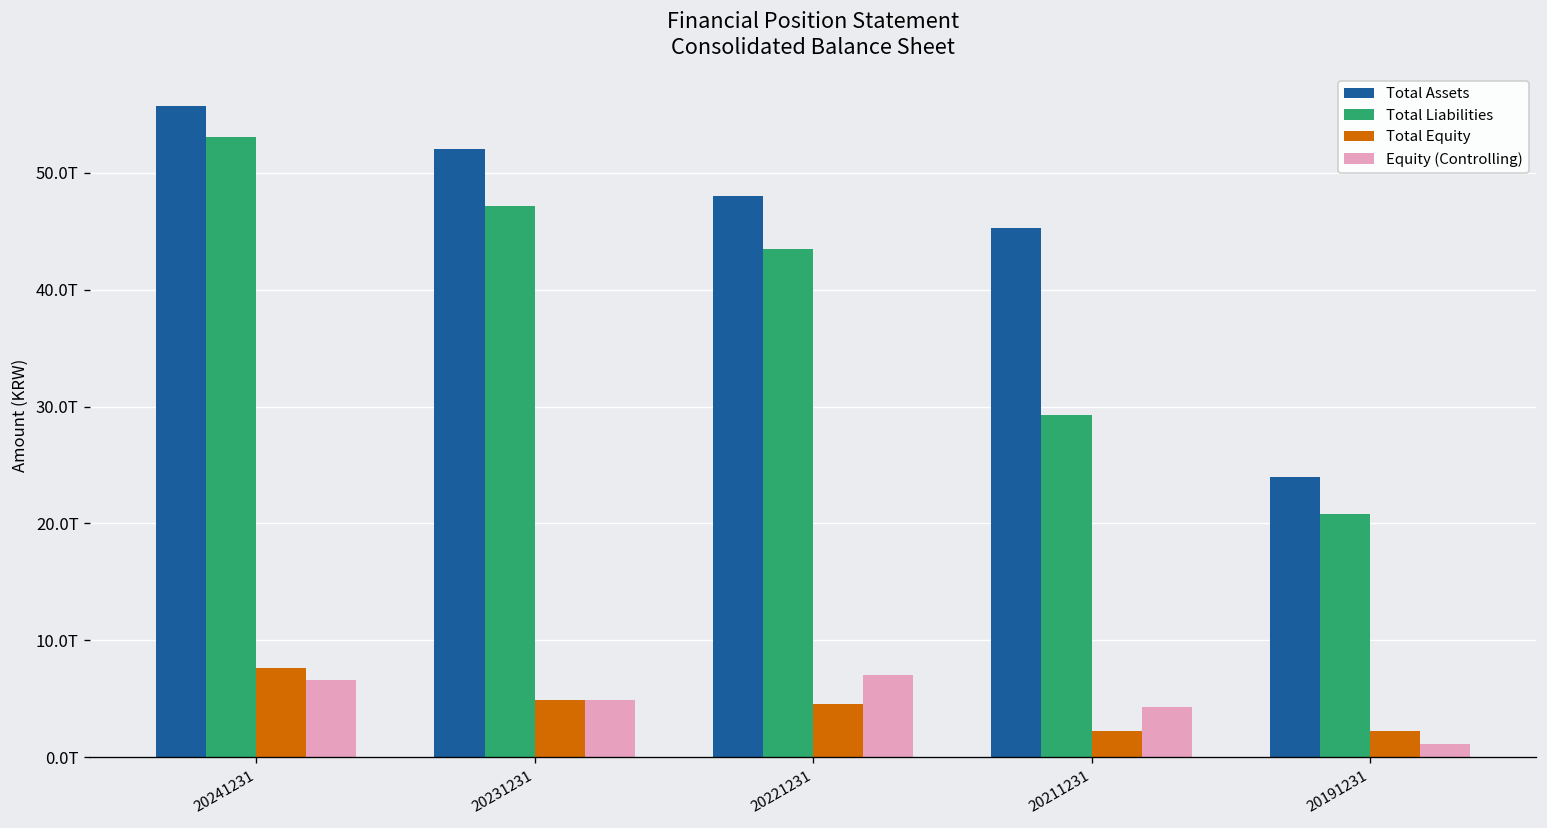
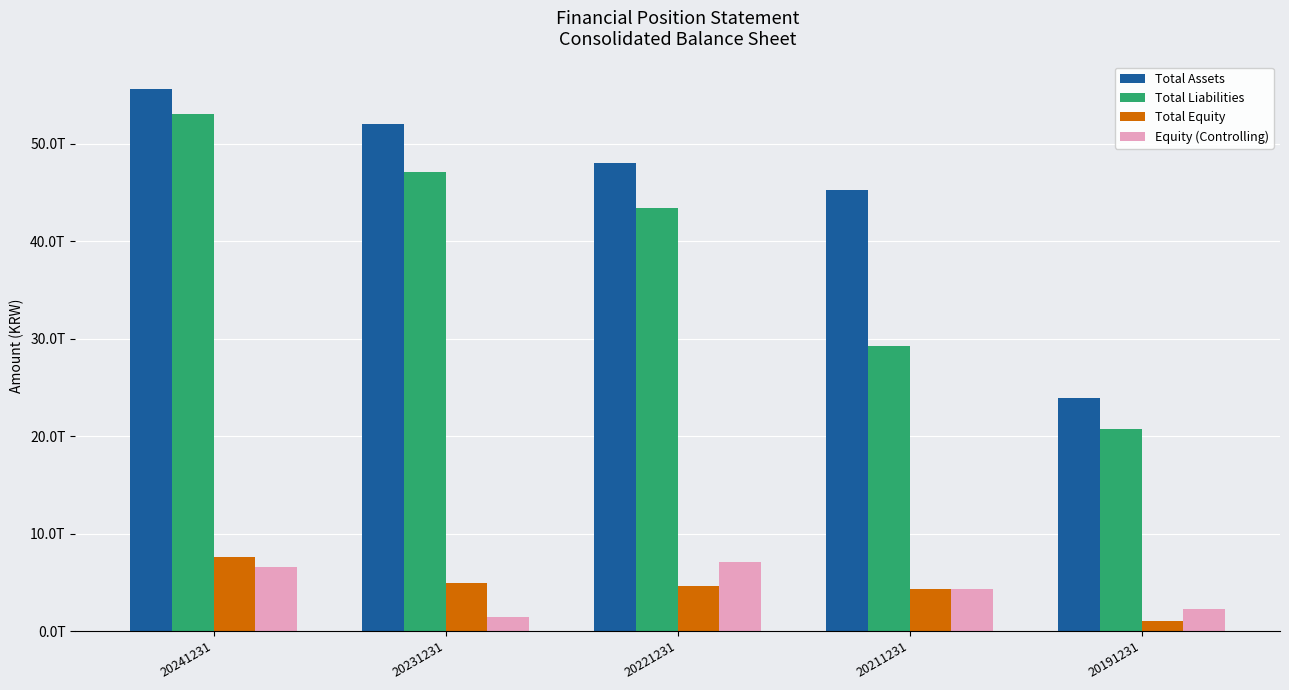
Equity (Controlling), 20231231: 5T -> 1T
Total Equity, 20211231: 2T -> 4T
Total Equity, 20191231: 2T -> 1T
Equity (Controlling), 20191231: 1T -> 2T
